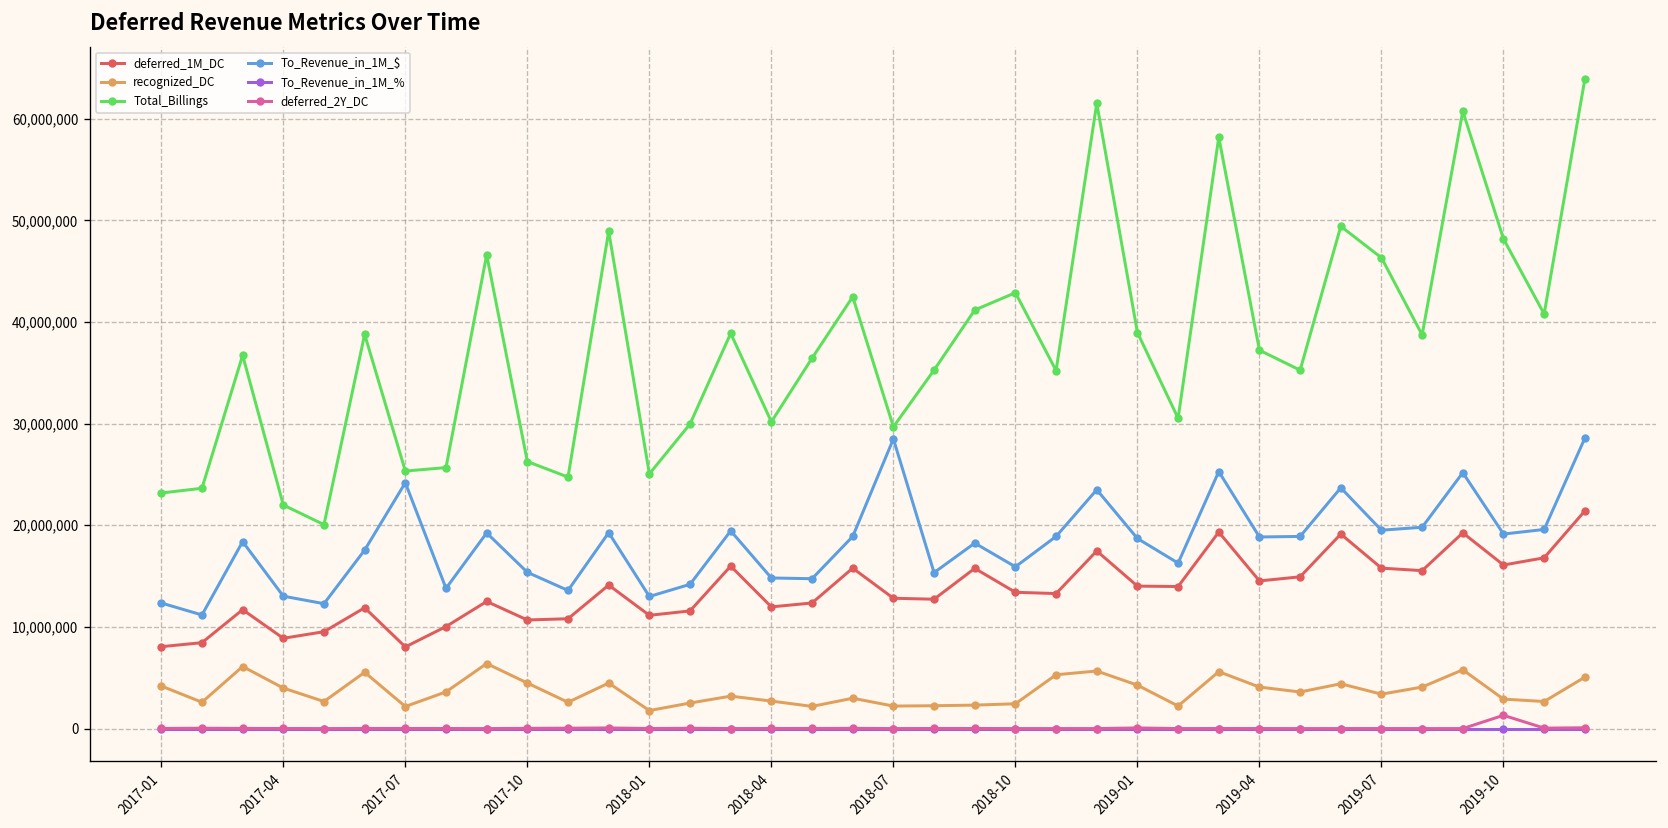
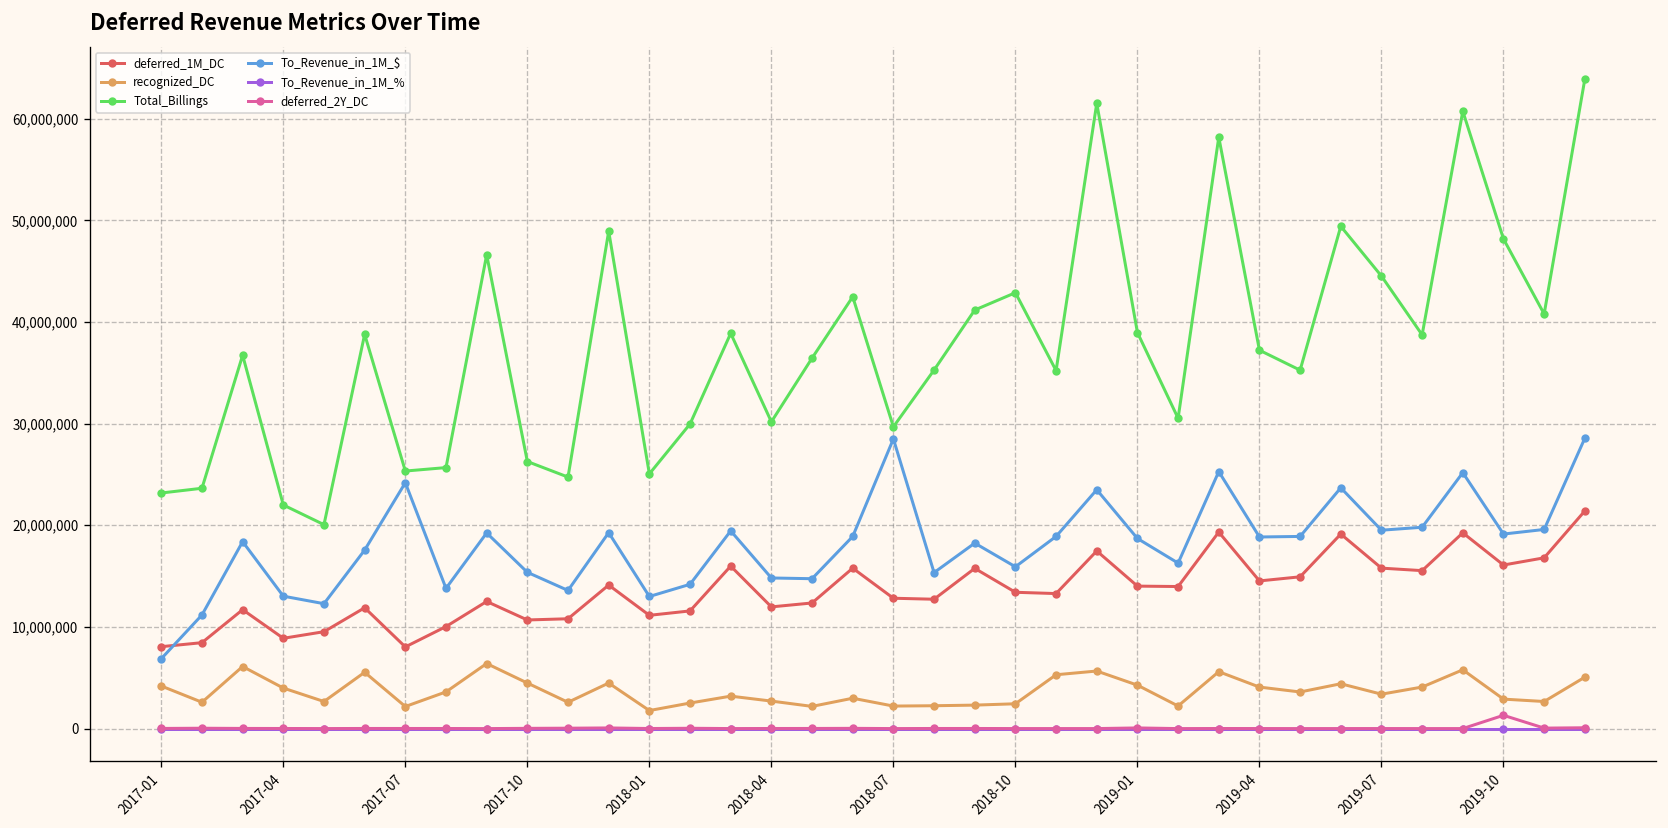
To_Revenue_in_1M_$, 2017-01: 12,000,000 -> 7,000,000
Total_Billings, 2019-07: 46,000,000 -> 45,000,000
